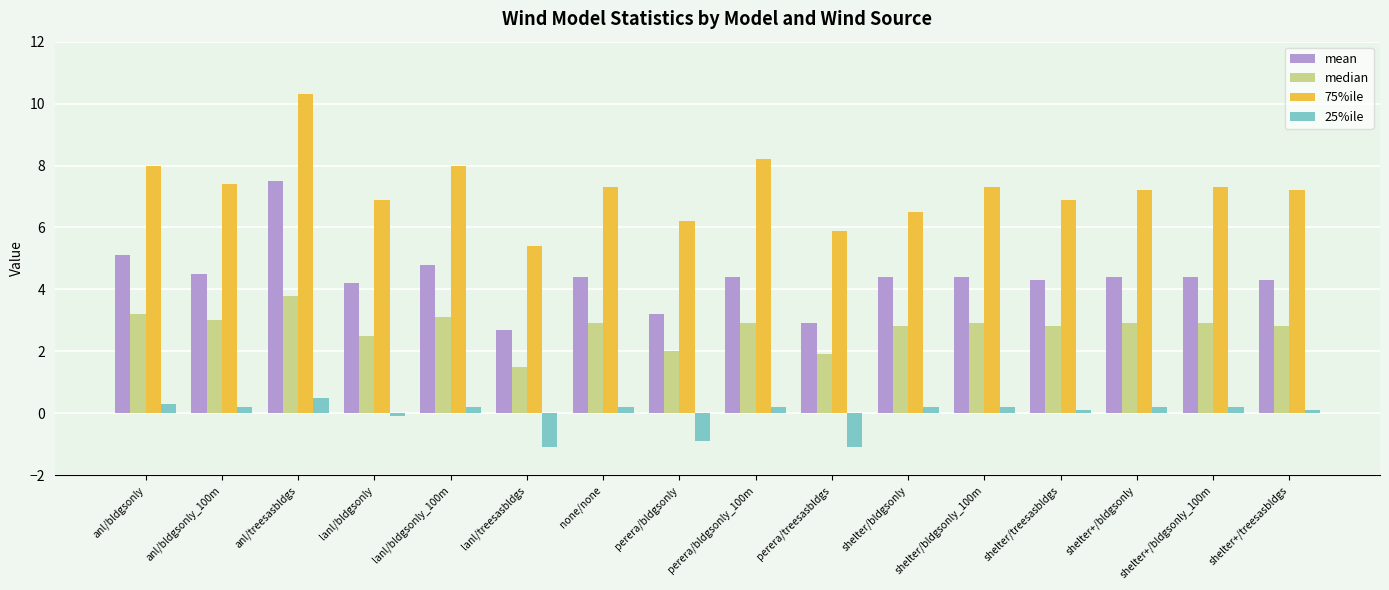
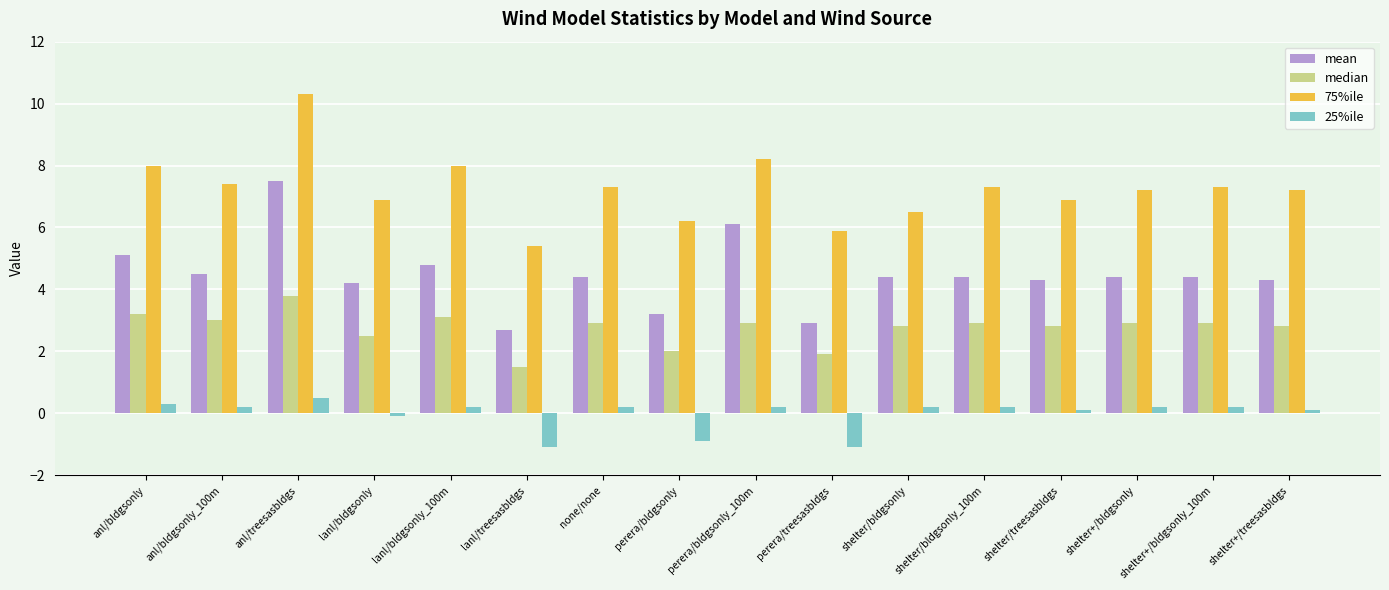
mean, perera/bldgsonly_100m: 4.4 -> 6.1
